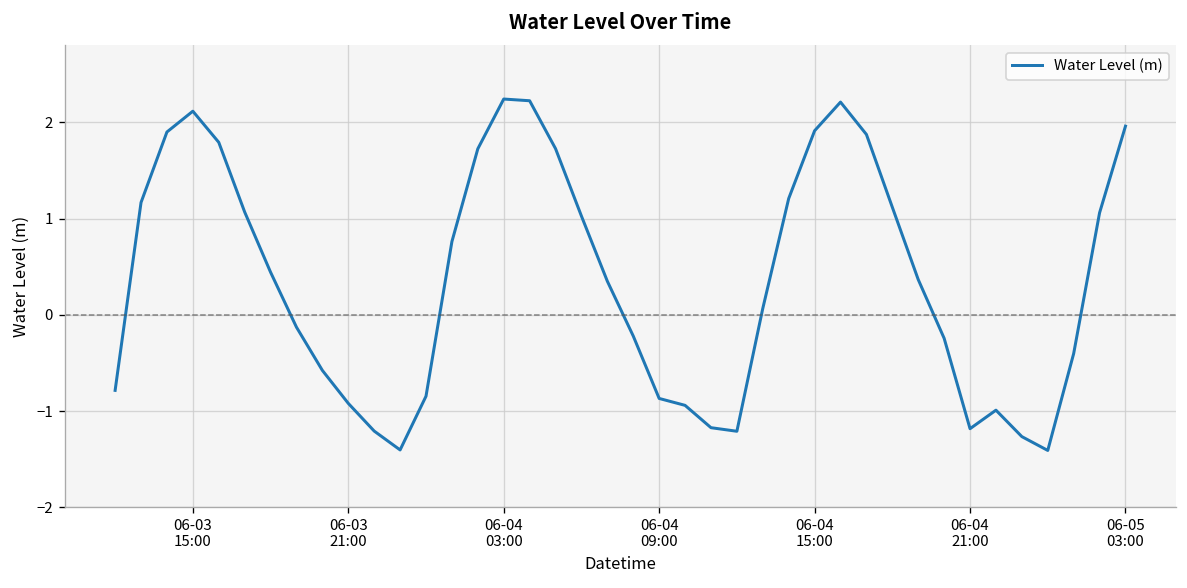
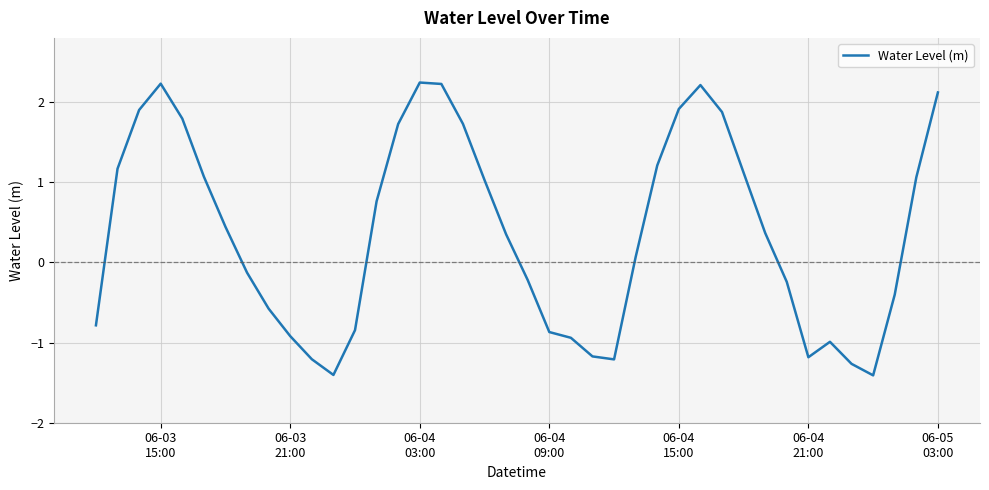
06-03 15:00: 2.1 -> 2.2
06-05 03:00: 2.0 -> 2.1
